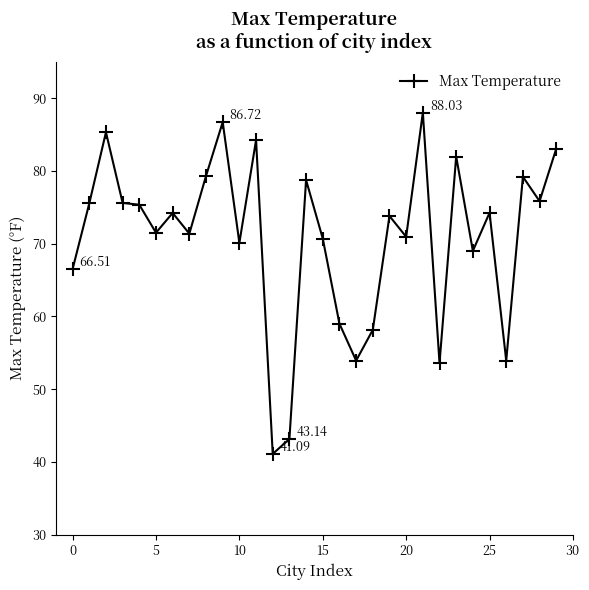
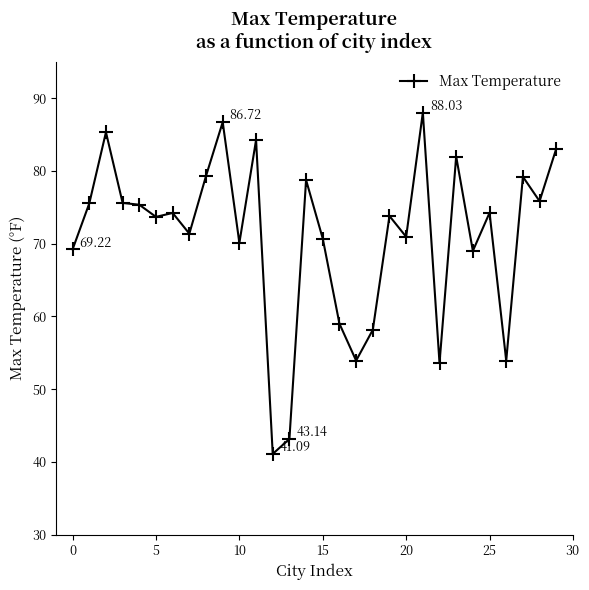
0: 66.51 -> 69.22
5: 72 -> 74
